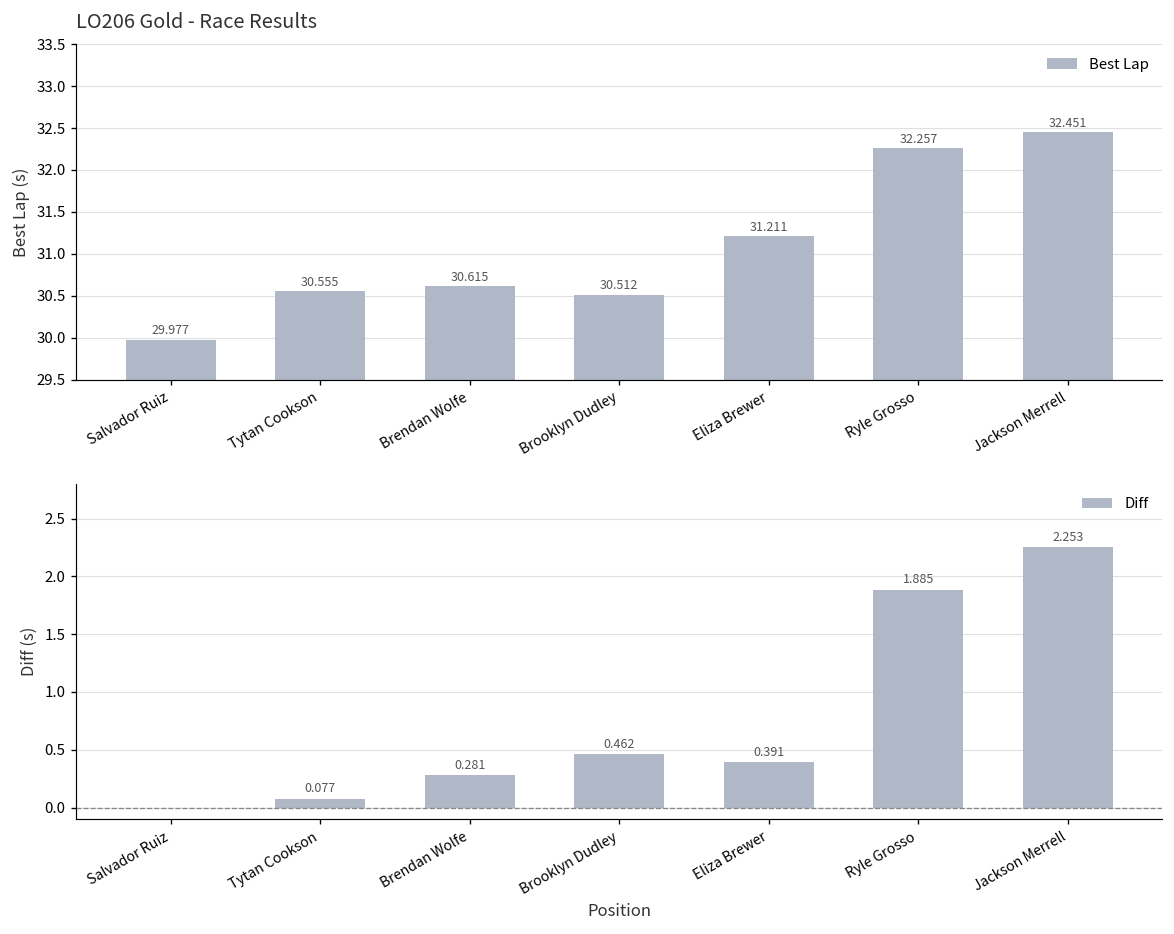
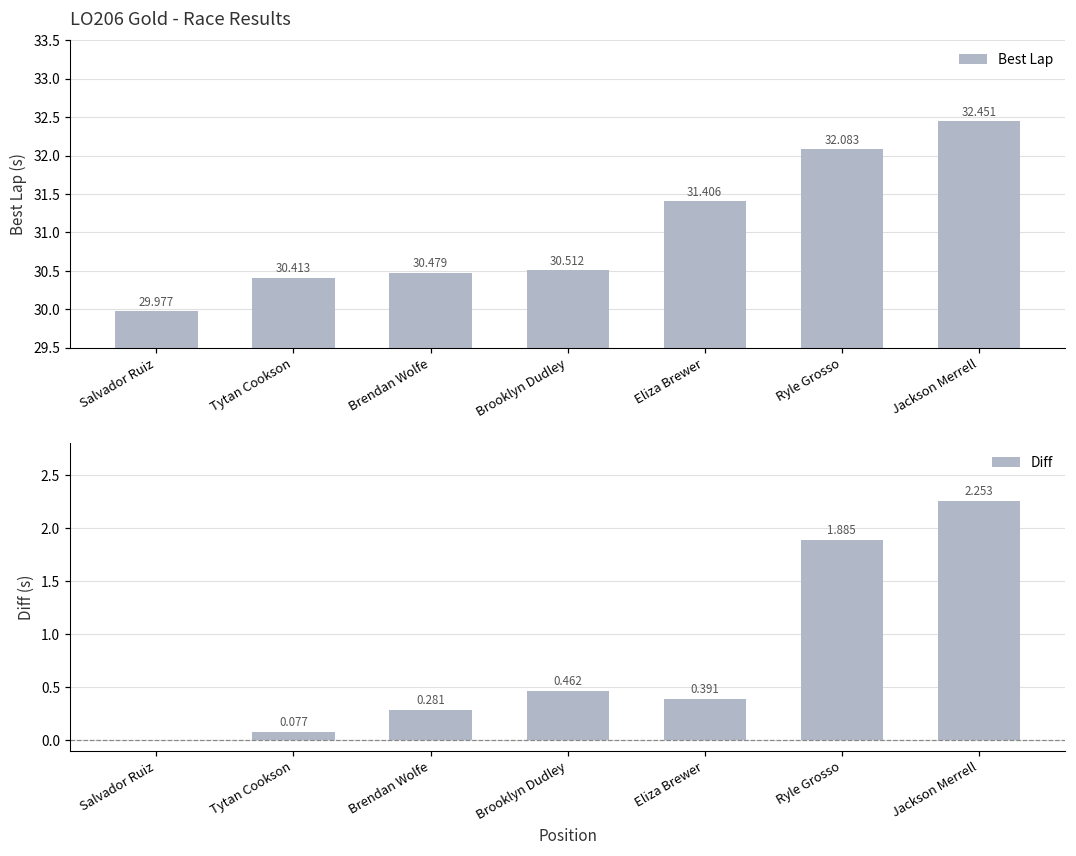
LO206 Gold - Race Results, Tytan Cookson: 30.555 -> 30.413
LO206 Gold - Race Results, Brendan Wolfe: 30.615 -> 30.479
LO206 Gold - Race Results, Eliza Brewer: 31.211 -> 31.406
LO206 Gold - Race Results, Ryle Grosso: 32.257 -> 32.083
